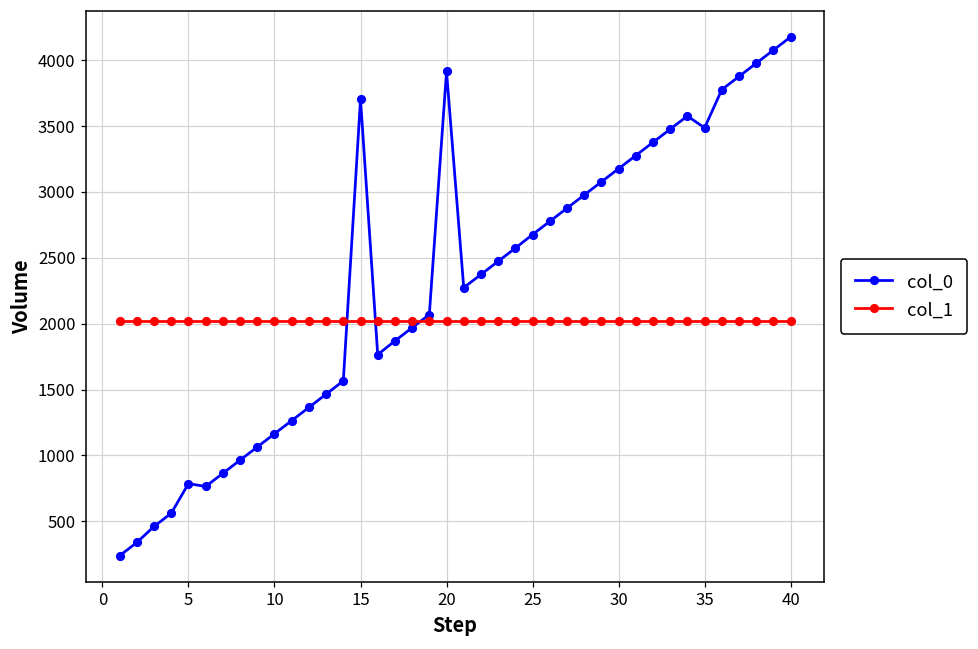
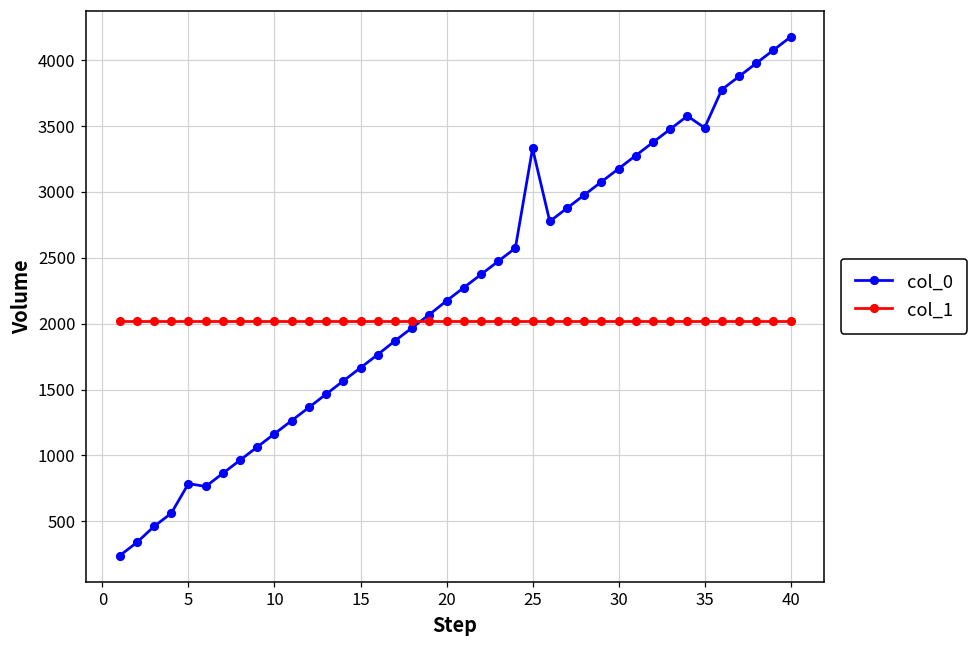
col_0, 15: 3700 -> 1670
col_0, 20: 3910 -> 2170
col_0, 25: 2680 -> 3330
